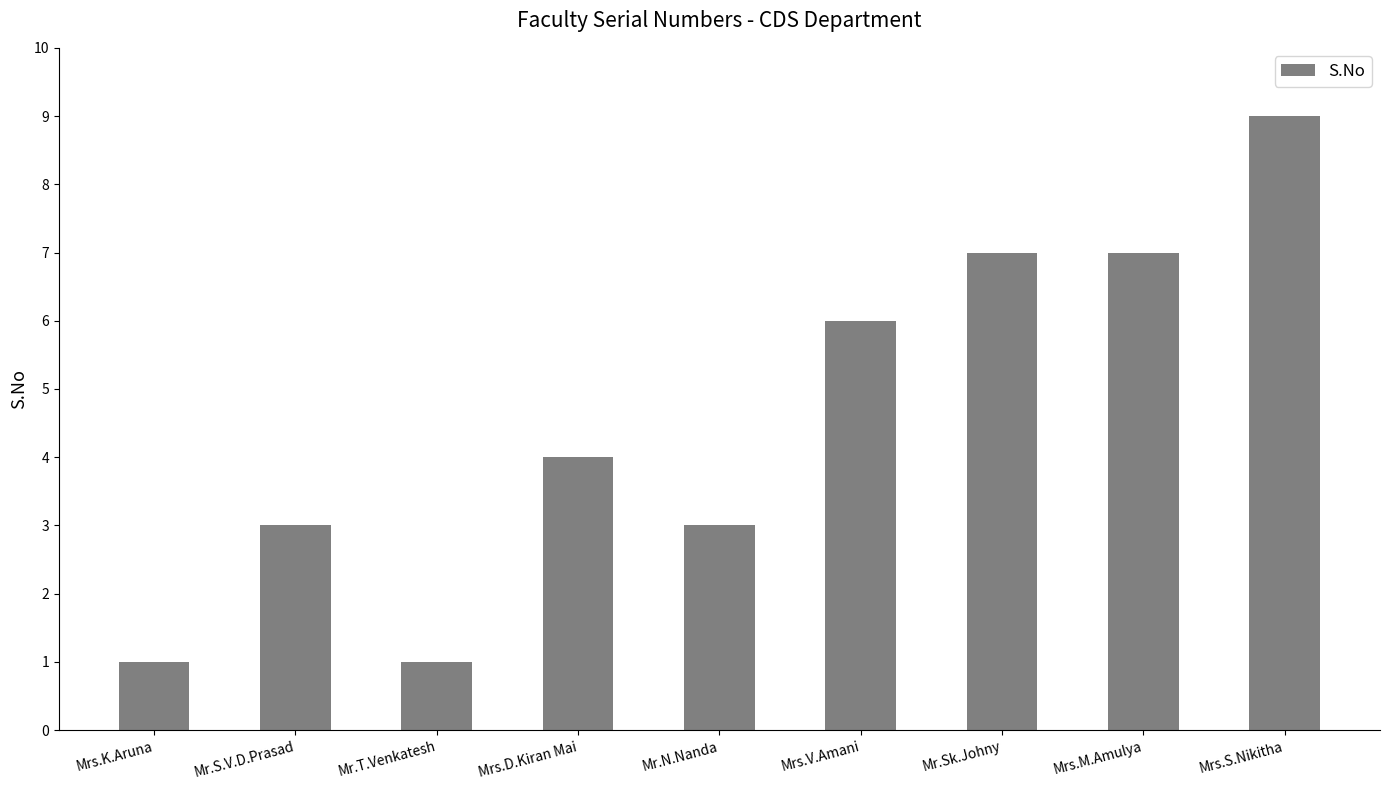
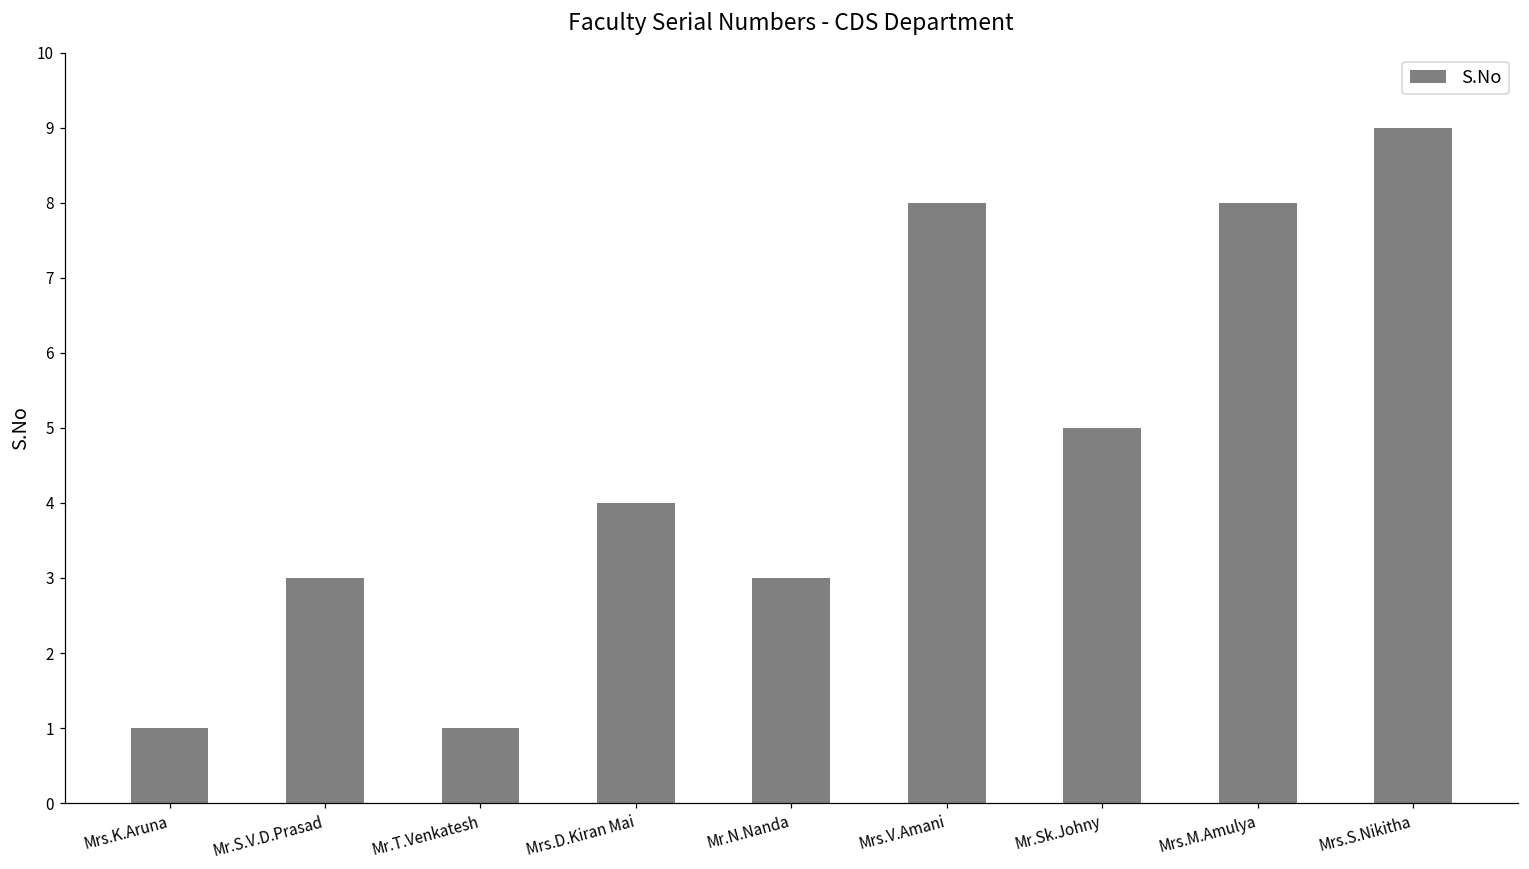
Mrs.V.Amani: 6 -> 8
Mr.Sk.Johny: 7 -> 5
Mrs.M.Amulya: 7 -> 8
